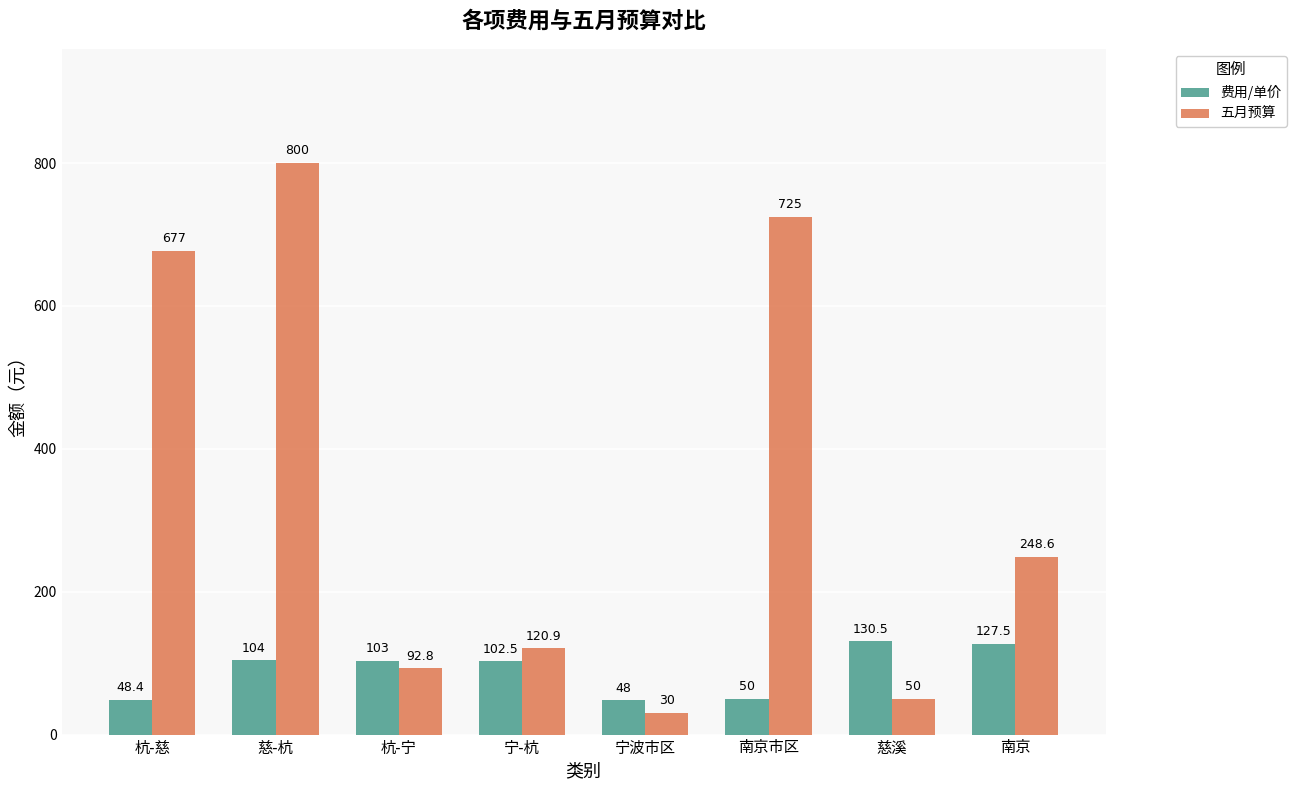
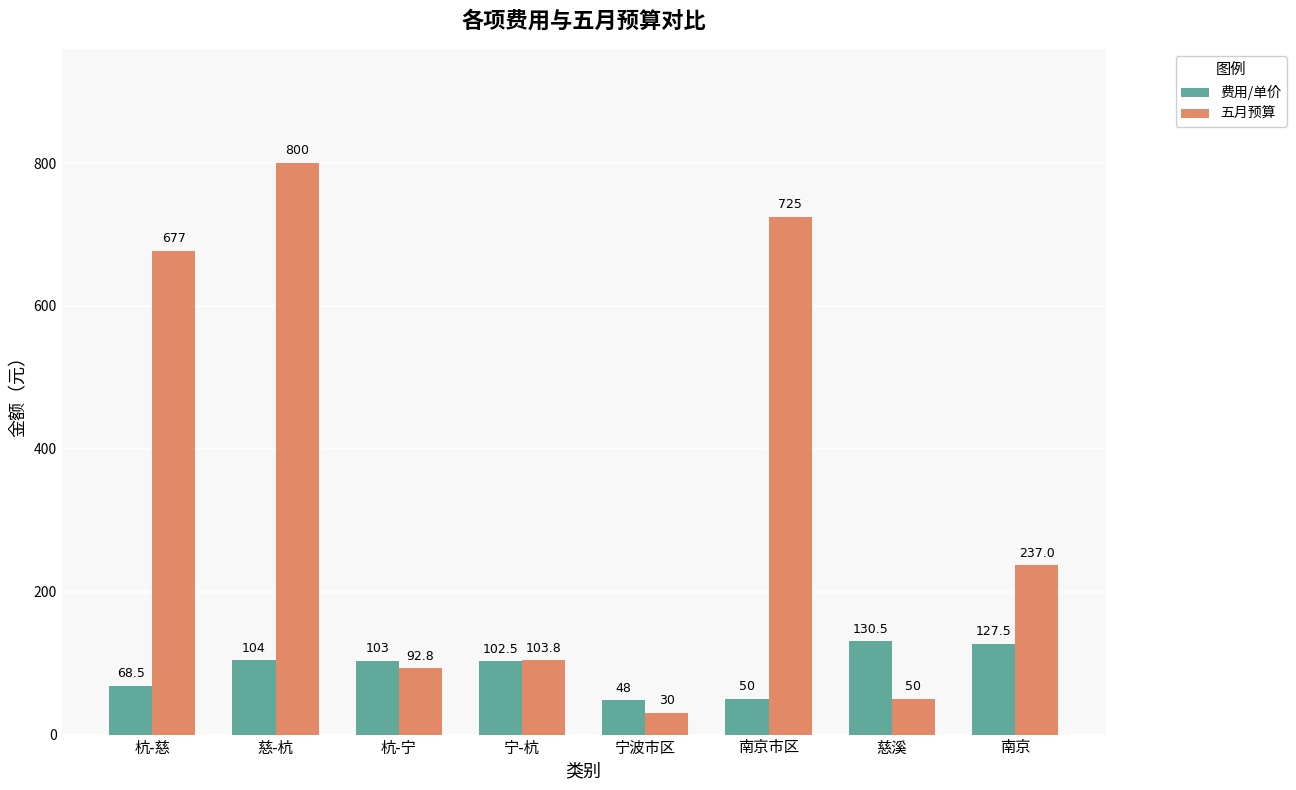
费用/单价, 杭-慈: 48.4 -> 68.5
五月预算, 宁-杭: 120.9 -> 103.8
五月预算, 南京: 248.6 -> 237.0
